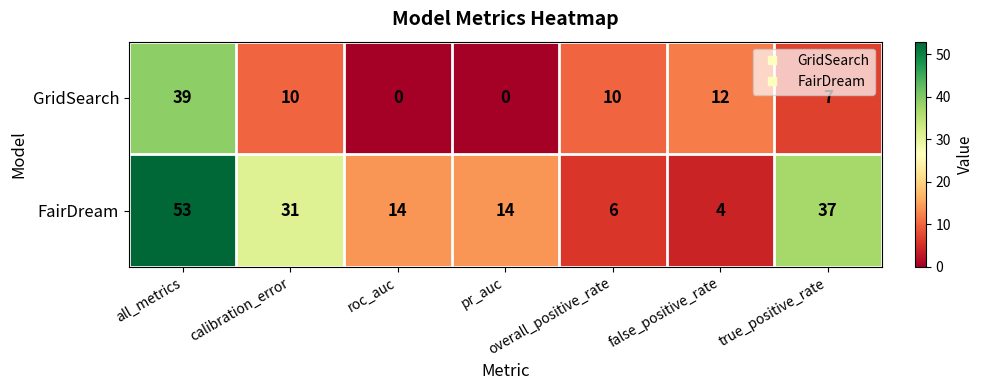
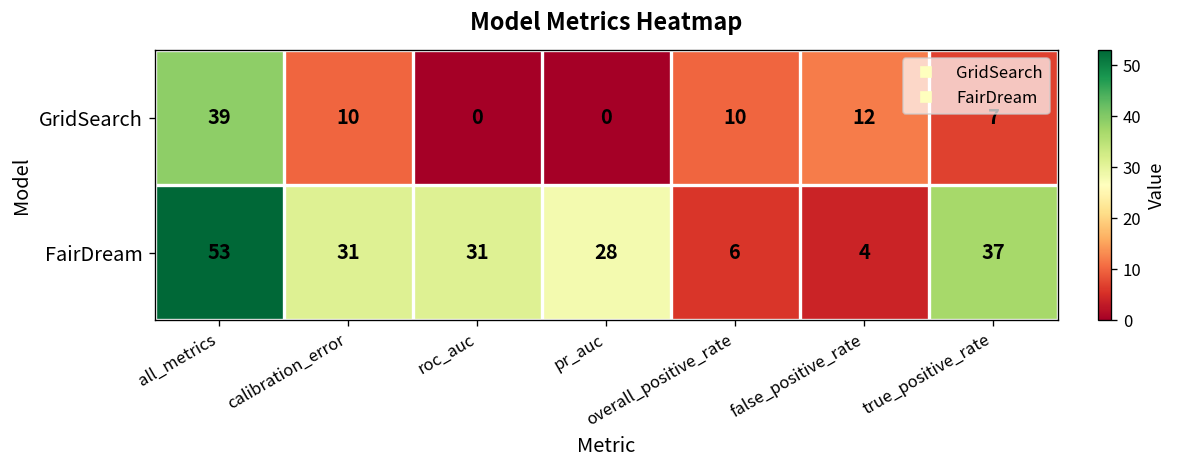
FairDream, roc_auc: 14 -> 31
FairDream, pr_auc: 14 -> 28
